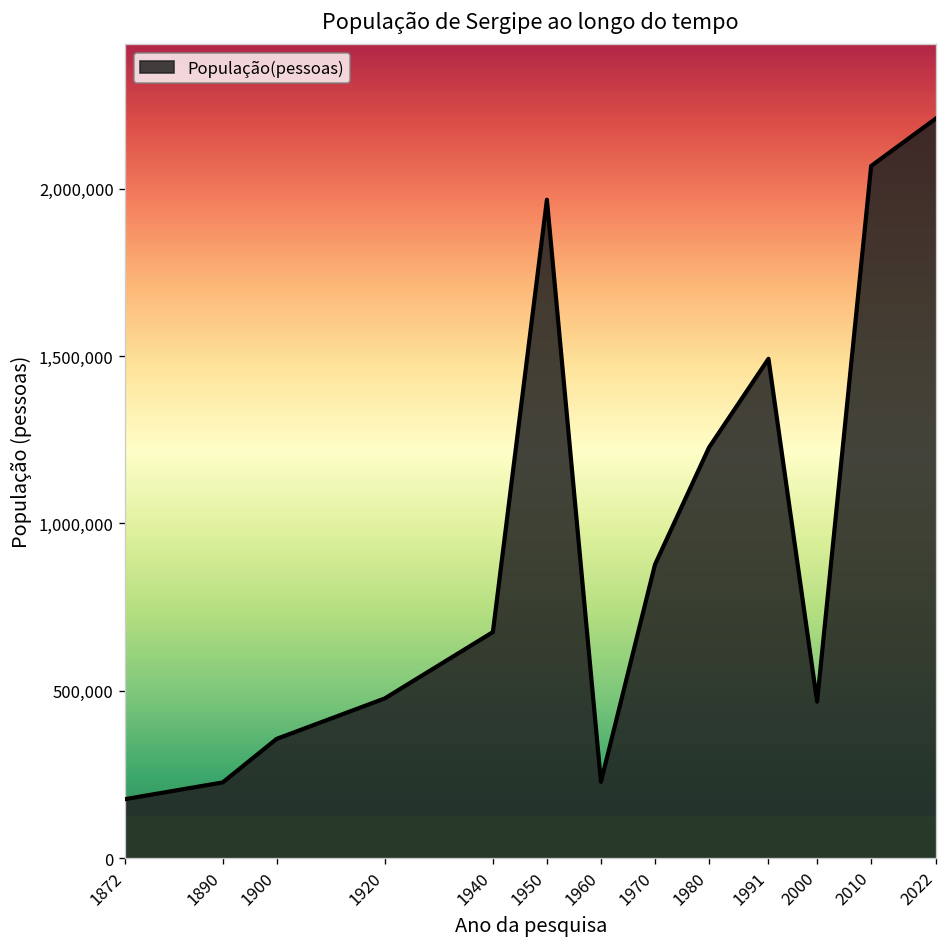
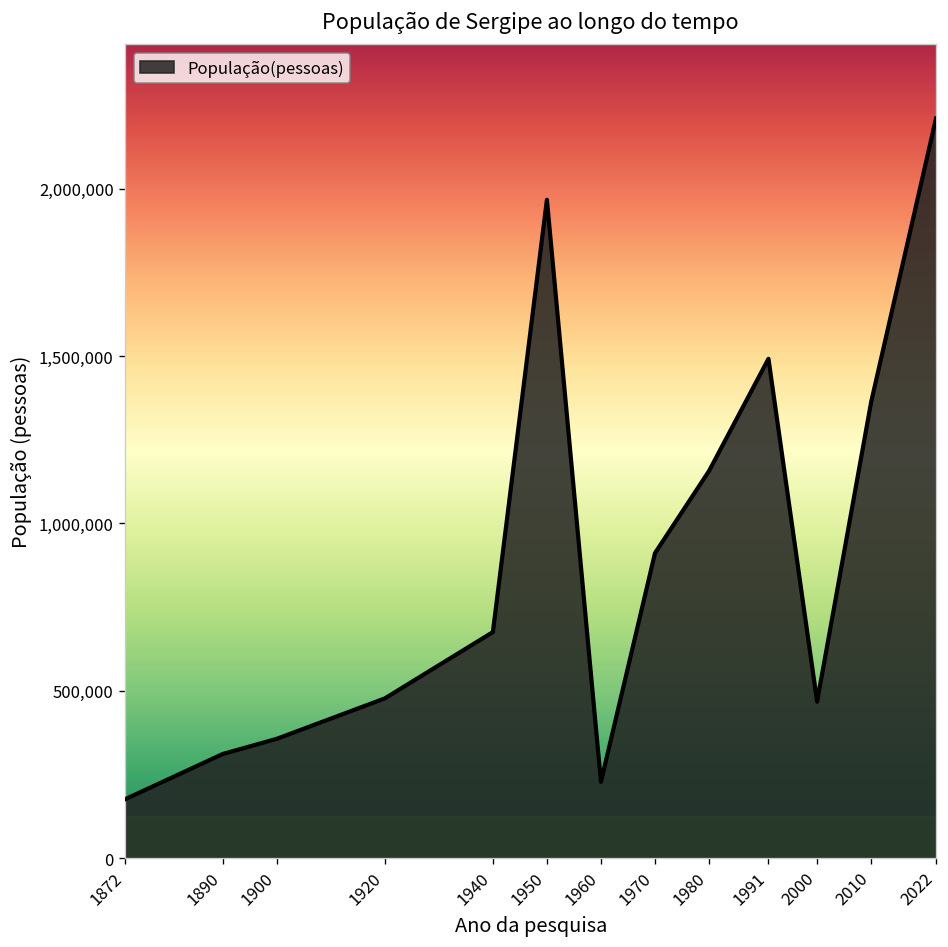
1890: 230,000 -> 310,000
1970: 880,000 -> 910,000
1980: 1,230,000 -> 1,160,000
2010: 2,070,000 -> 1,360,000
